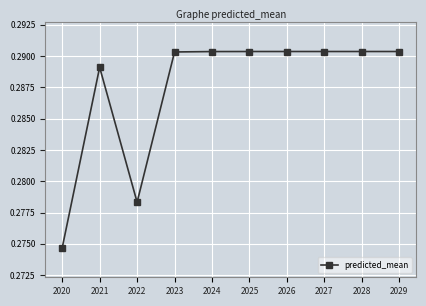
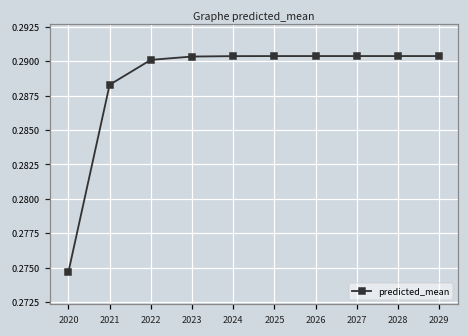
2021: 0.2891 -> 0.2883
2022: 0.2783 -> 0.2901
